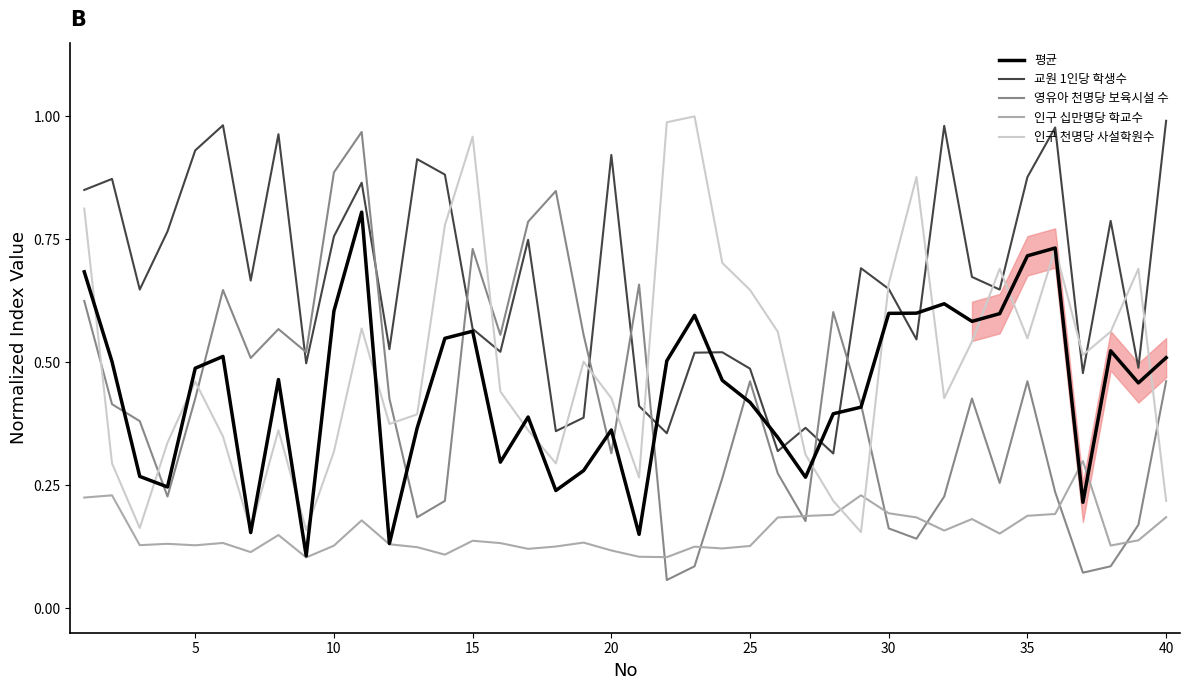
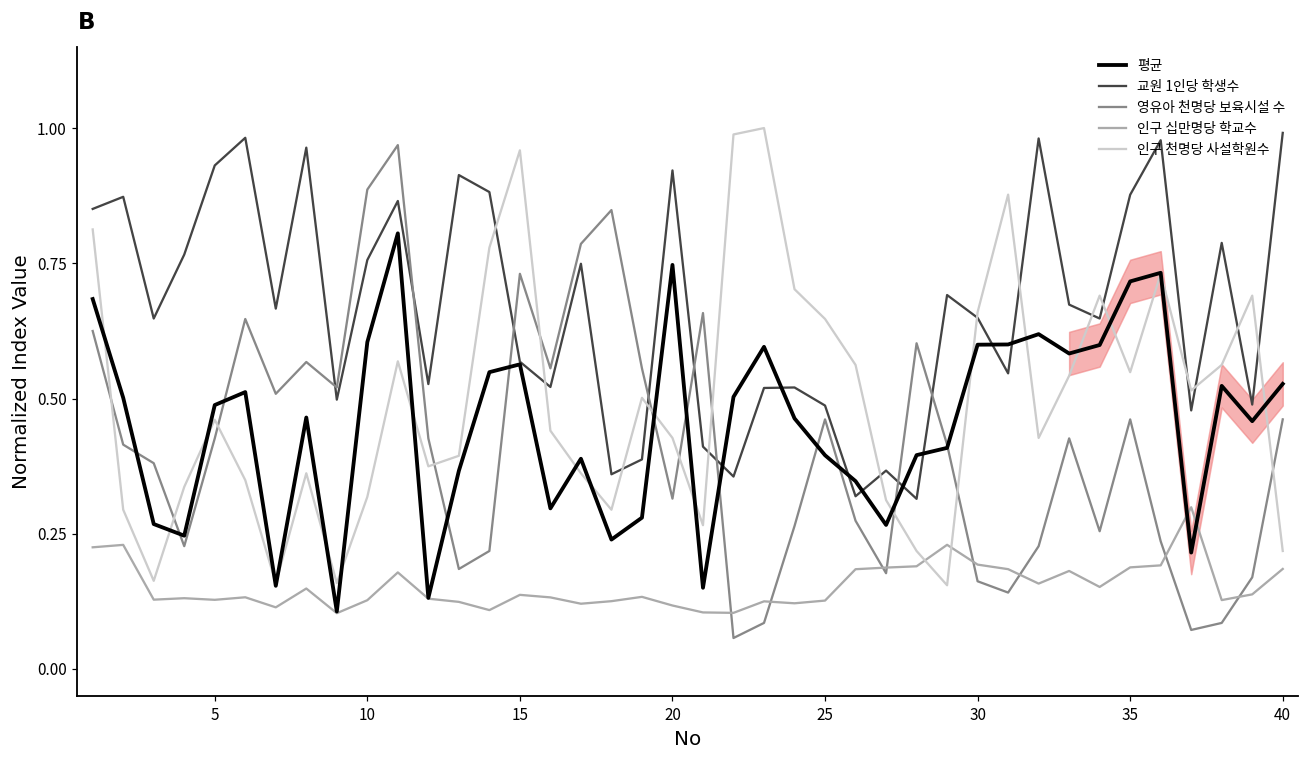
평균, 20: 0.36 -> 0.75
평균, 25: 0.42 -> 0.40
평균, 40: 0.51 -> 0.53
